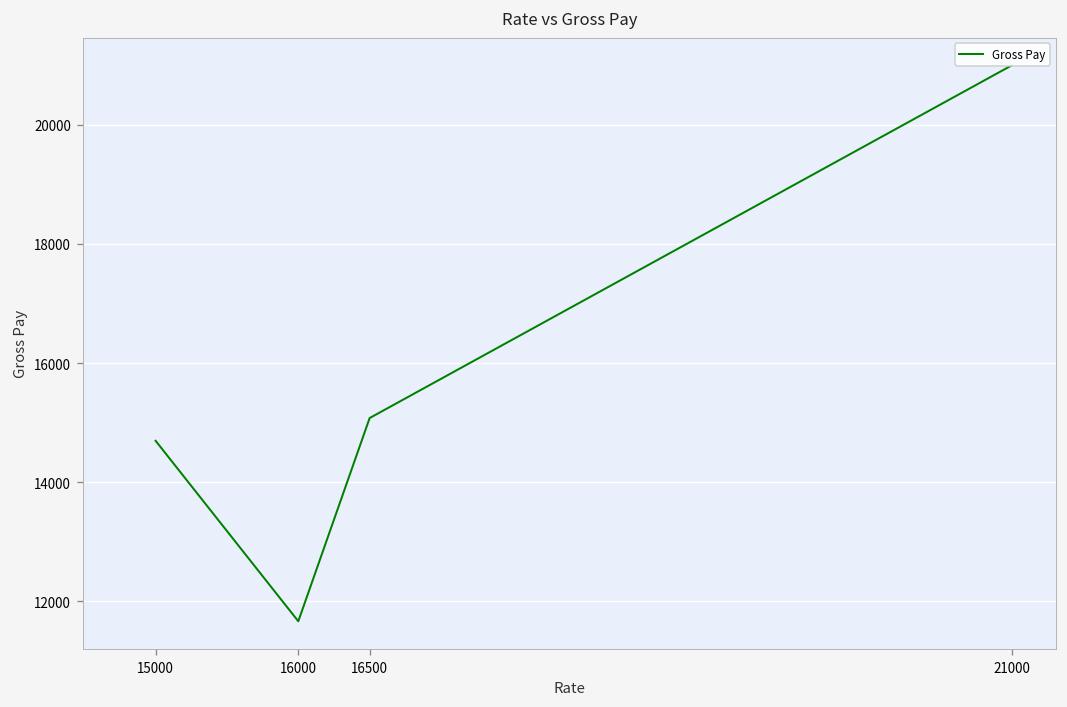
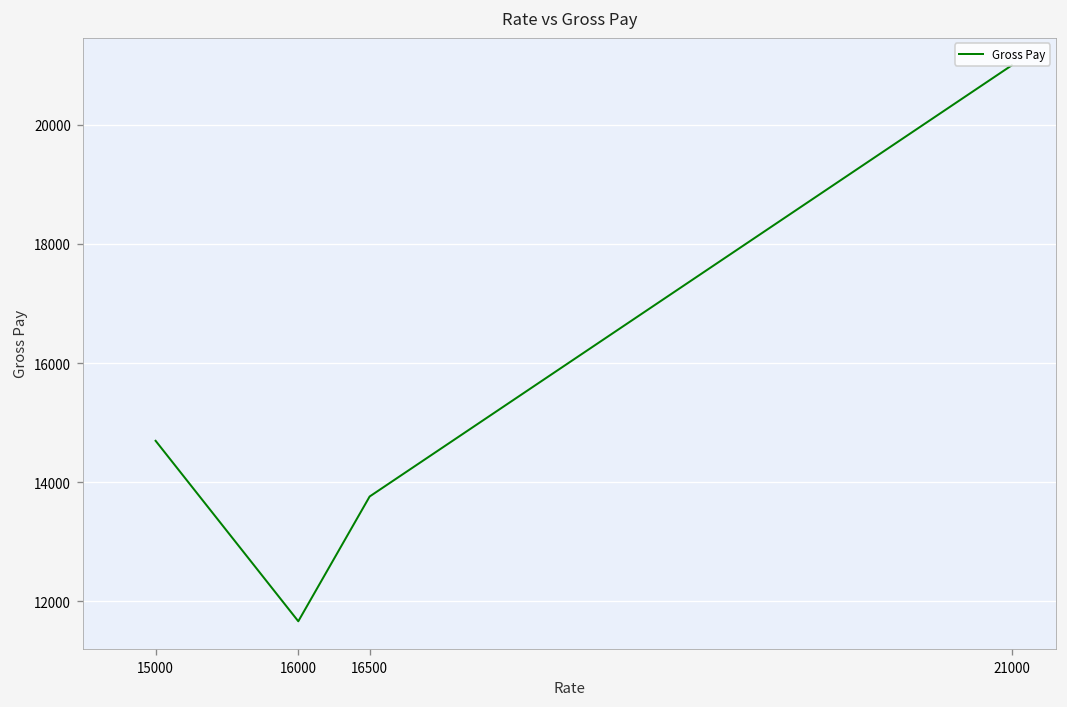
16500: 15100 -> 13800
